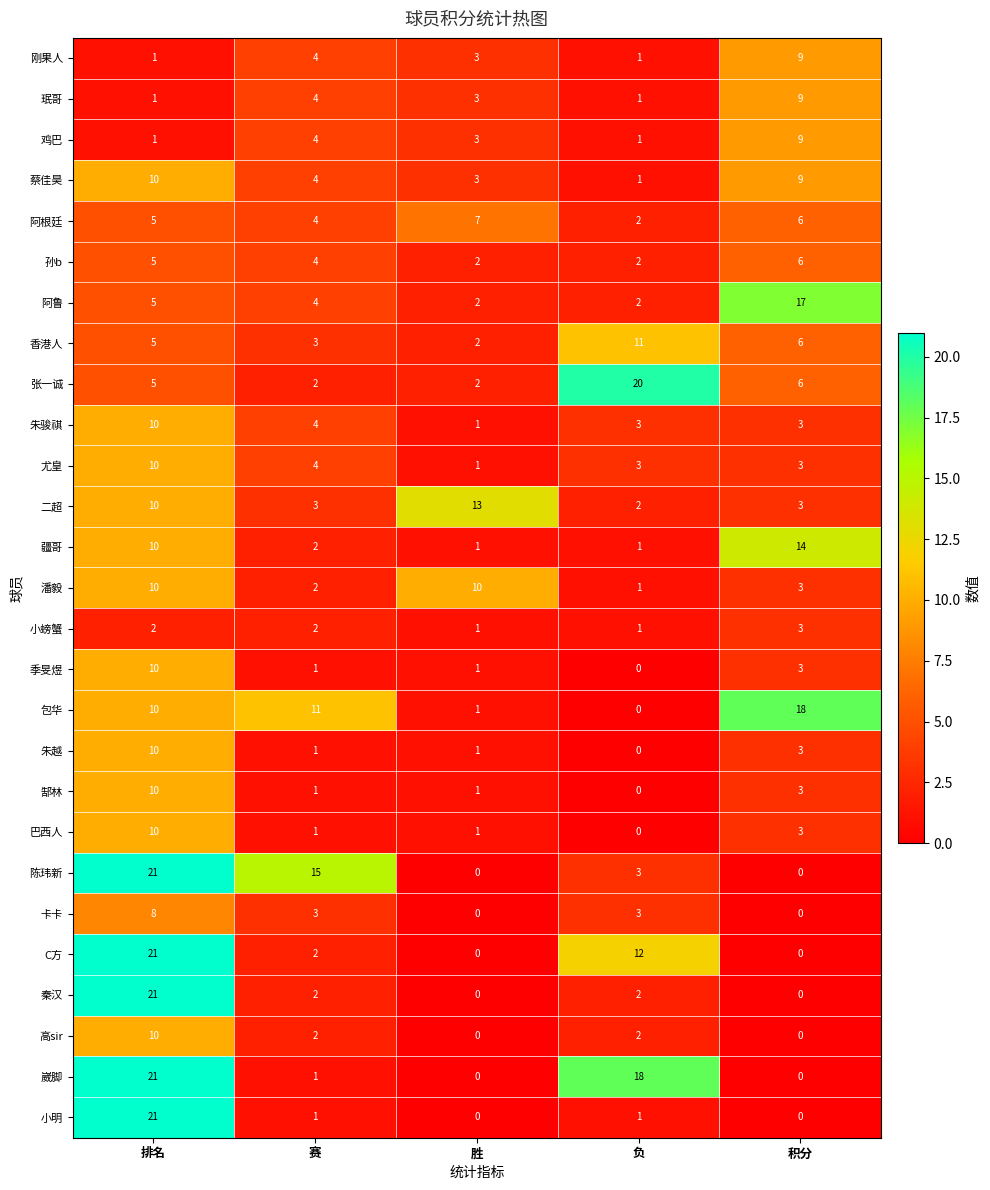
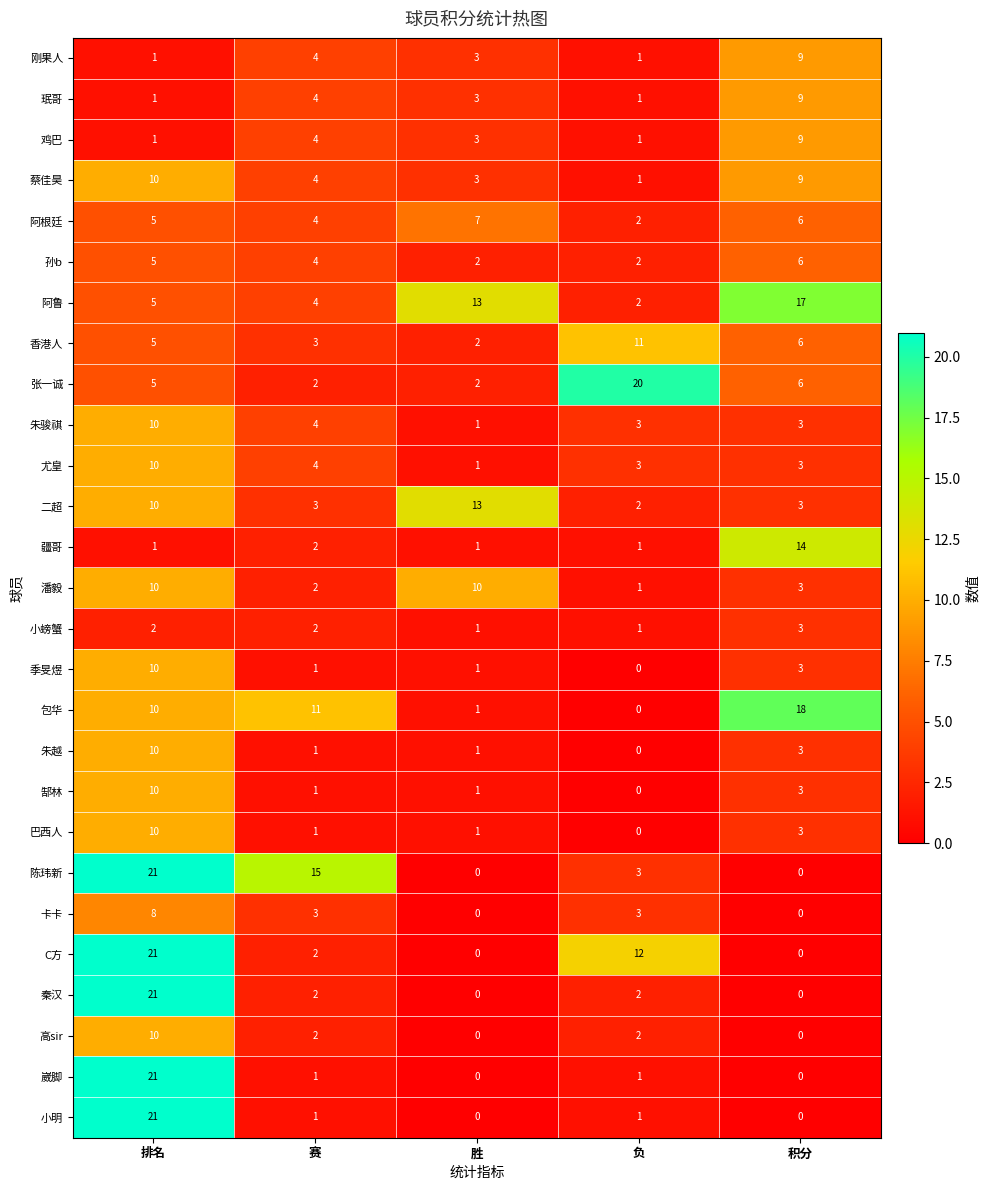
阿鲁, 胜: 2 -> 13
疆哥, 排名: 10 -> 1
崴脚, 负: 18 -> 1
